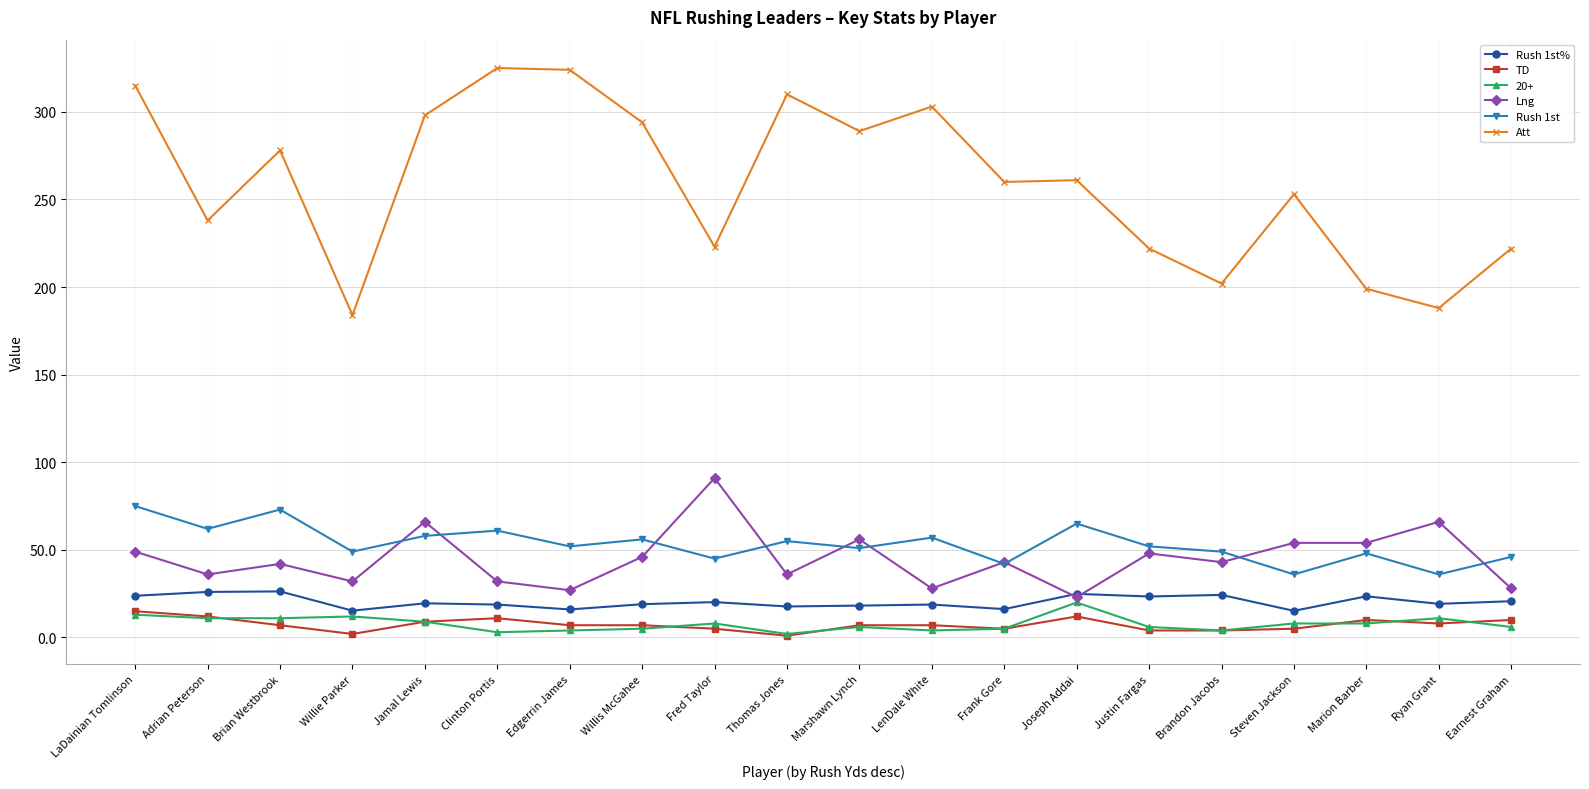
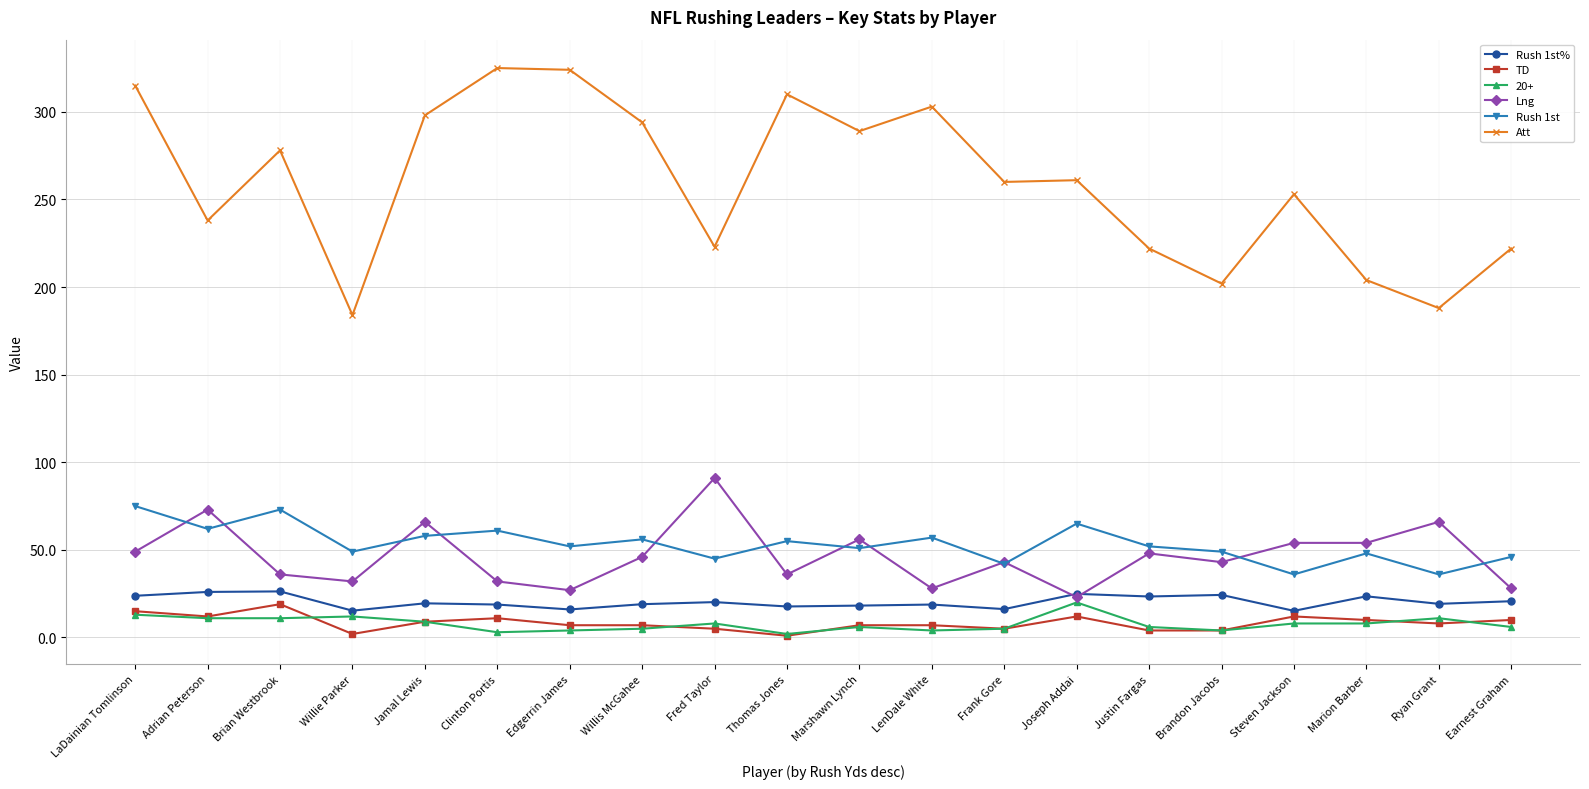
Lng, Adrian Peterson: 36 -> 73
TD, Brian Westbrook: 7 -> 19
Lng, Brian Westbrook: 42 -> 36
TD, Steven Jackson: 5 -> 12
Att, Marion Barber: 199 -> 204
